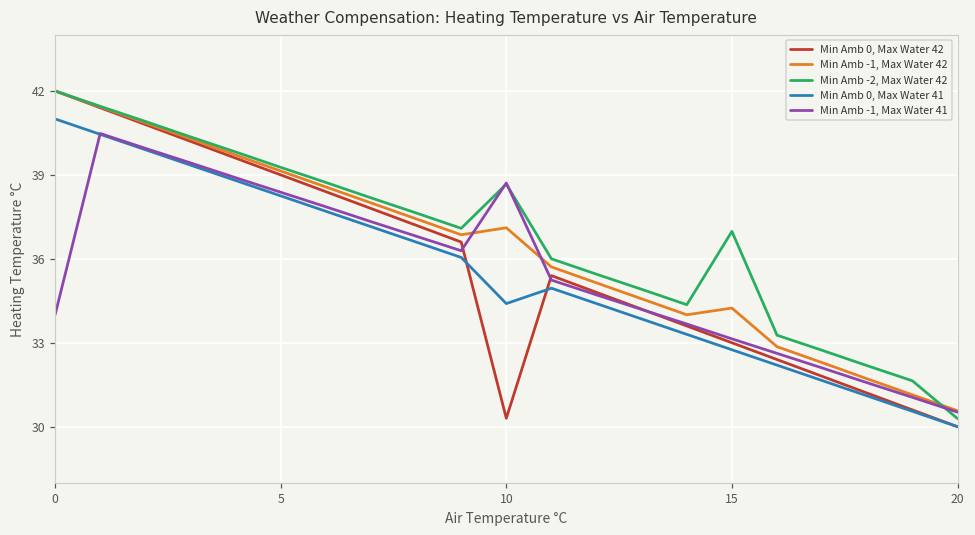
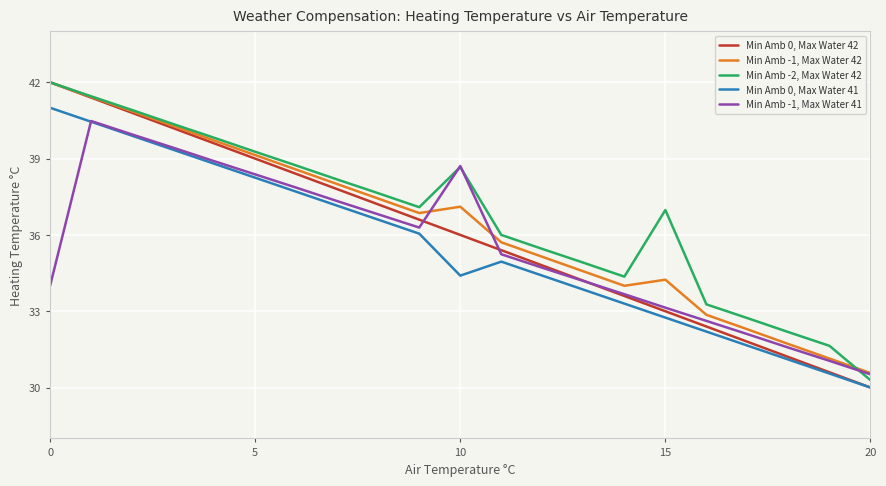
Min Amb 0, Max Water 42, 10: 30.3 -> 36.0
